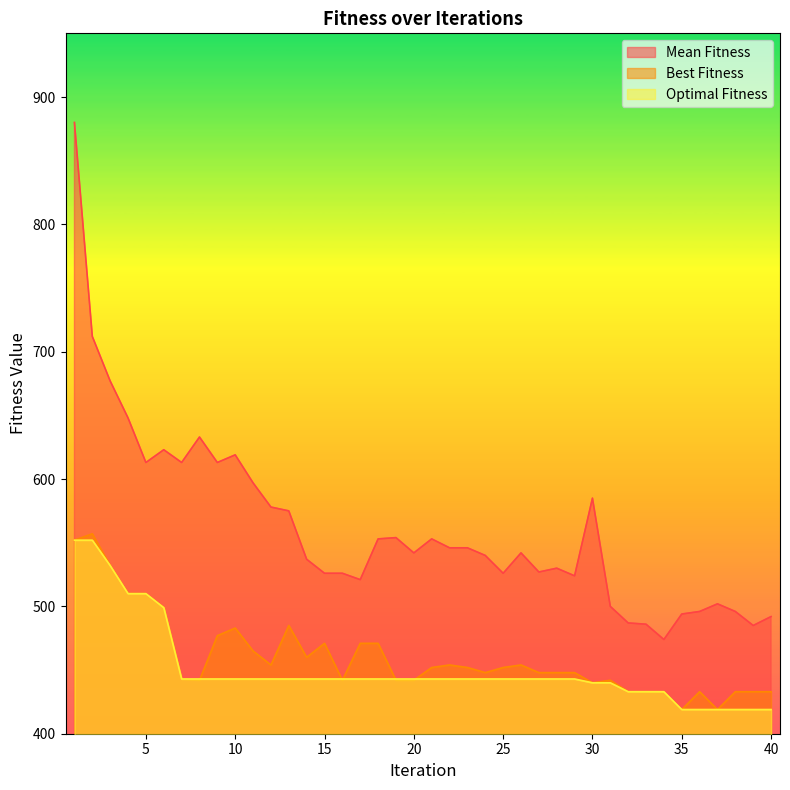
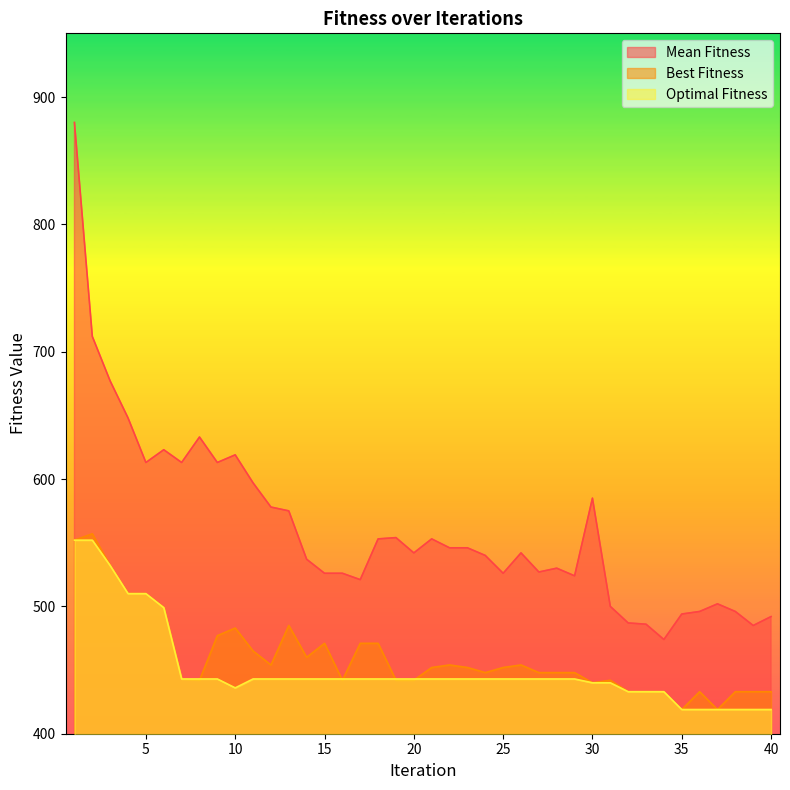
Optimal Fitness, 10: 443 -> 436
